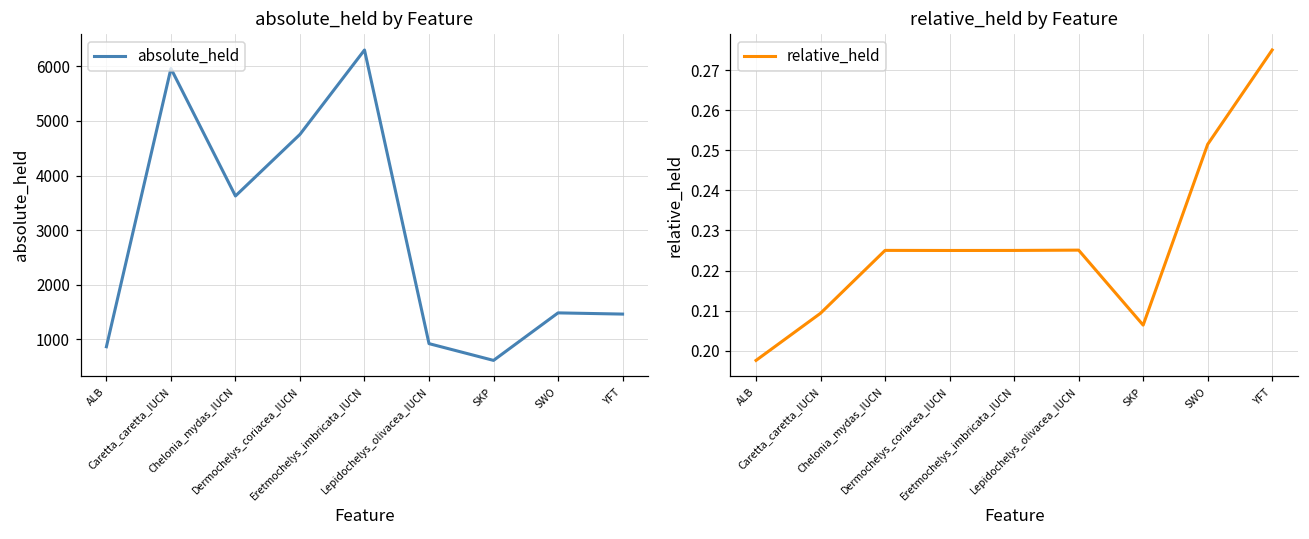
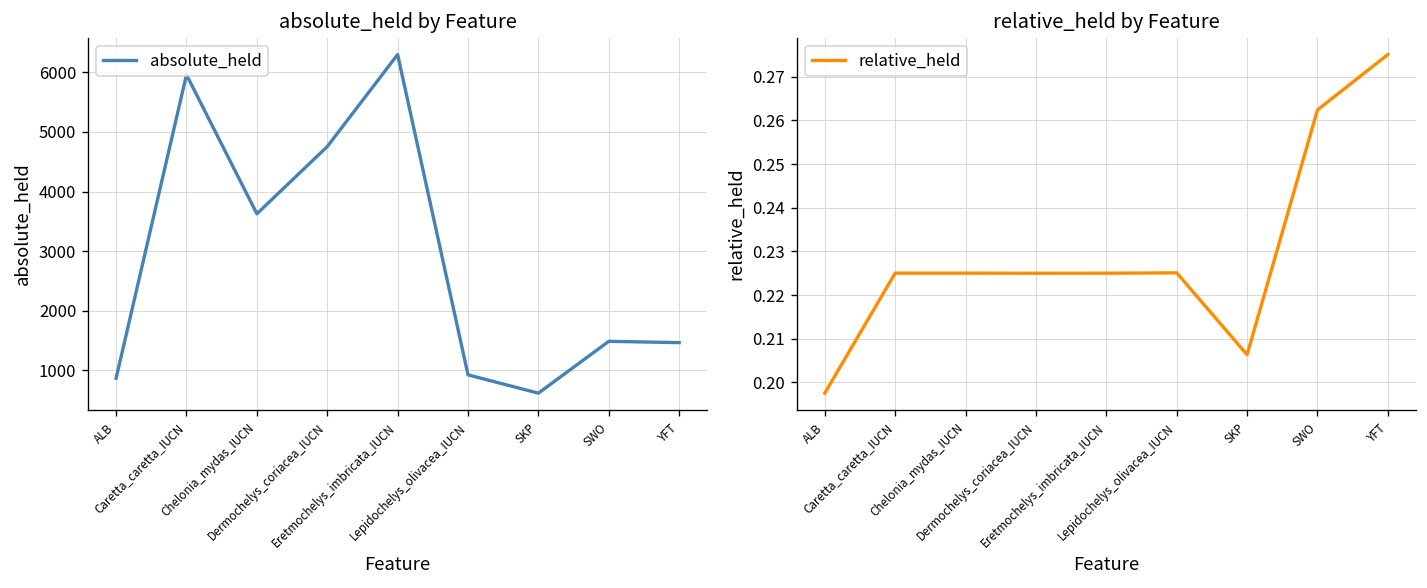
relative_held by Feature, Caretta_caretta_IUCN: 0.209 -> 0.225
relative_held by Feature, SWO: 0.252 -> 0.262
